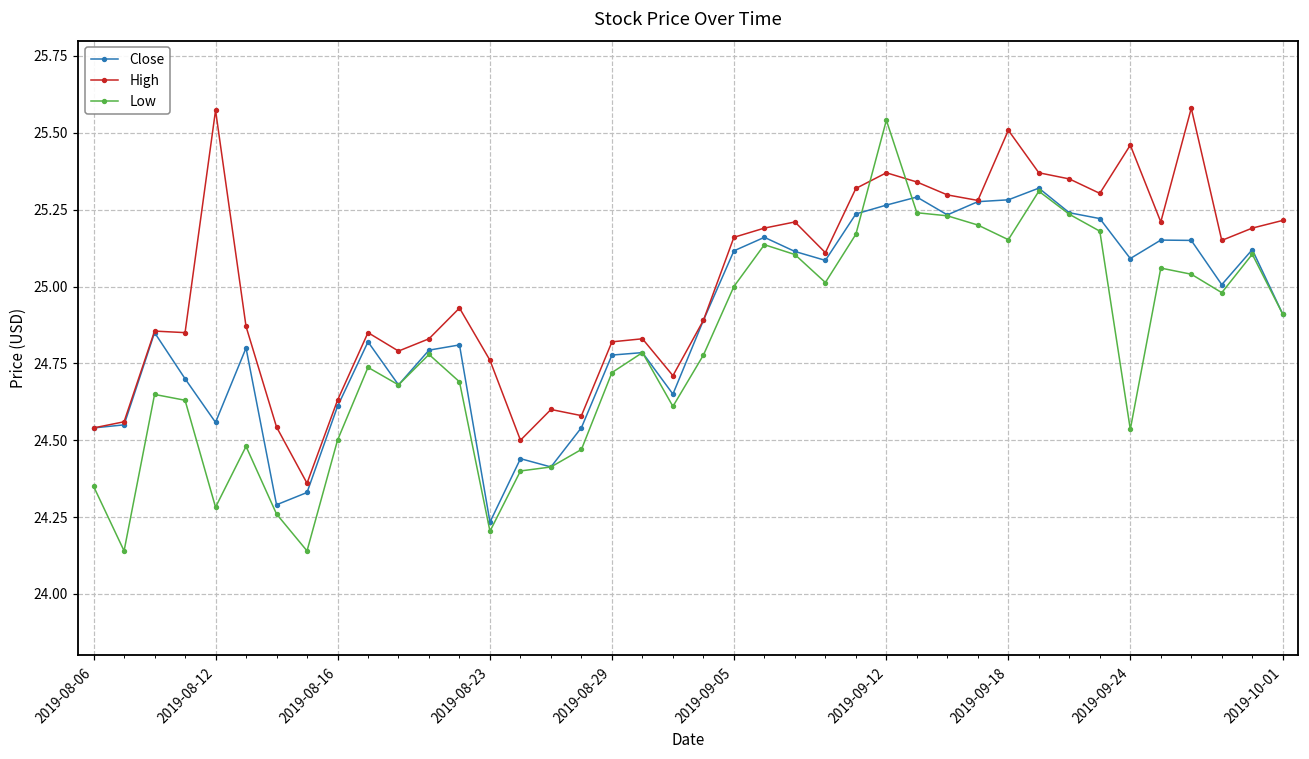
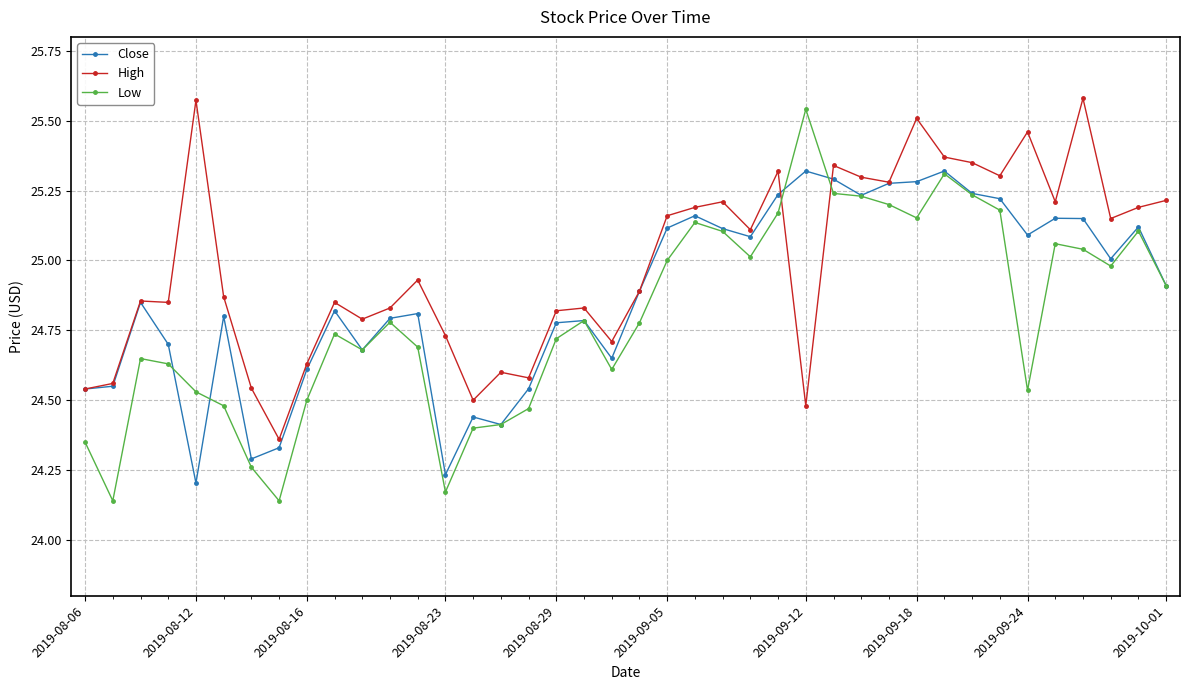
Close, 2019-08-12: 24.56 -> 24.20
Low, 2019-08-12: 24.28 -> 24.53
High, 2019-08-23: 24.76 -> 24.73
Low, 2019-08-23: 24.20 -> 24.17
Close, 2019-09-12: 25.26 -> 25.32
High, 2019-09-12: 25.37 -> 24.48
